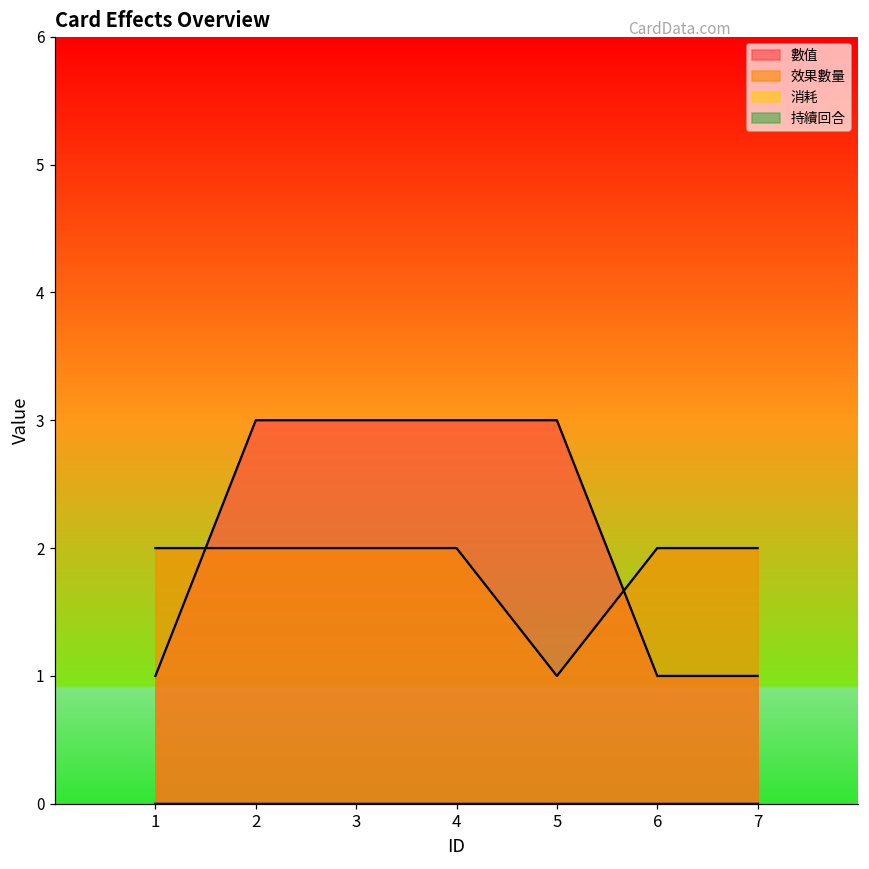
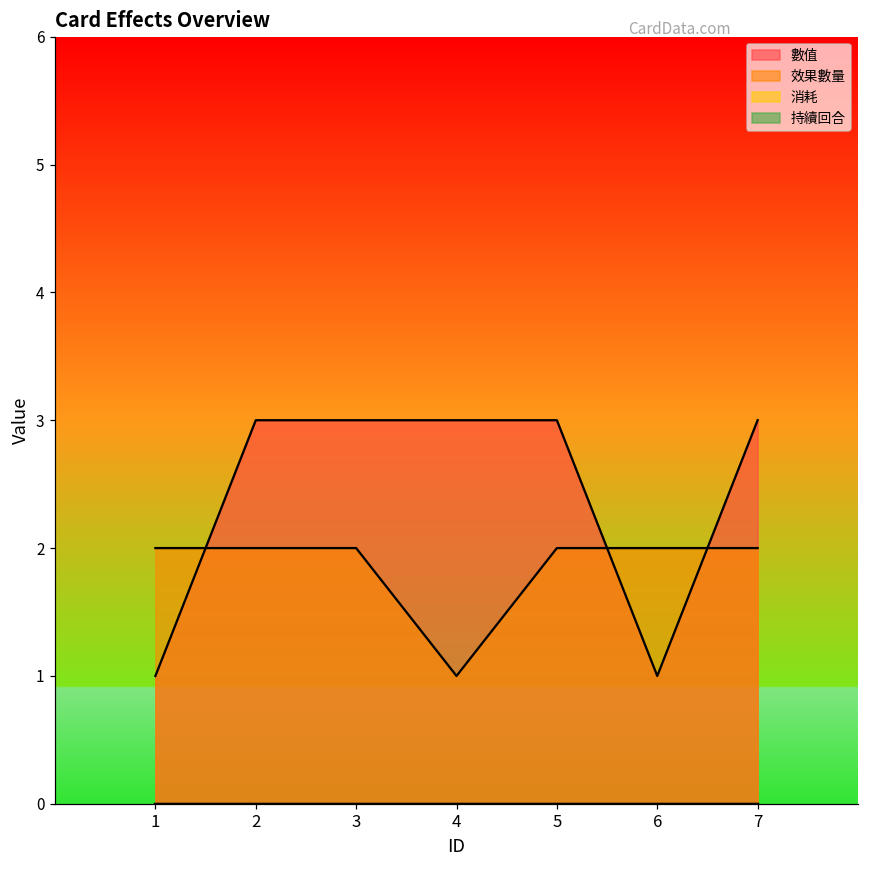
效果數量, 4: 2 -> 1
效果數量, 5: 1 -> 2
數值, 7: 1 -> 3
